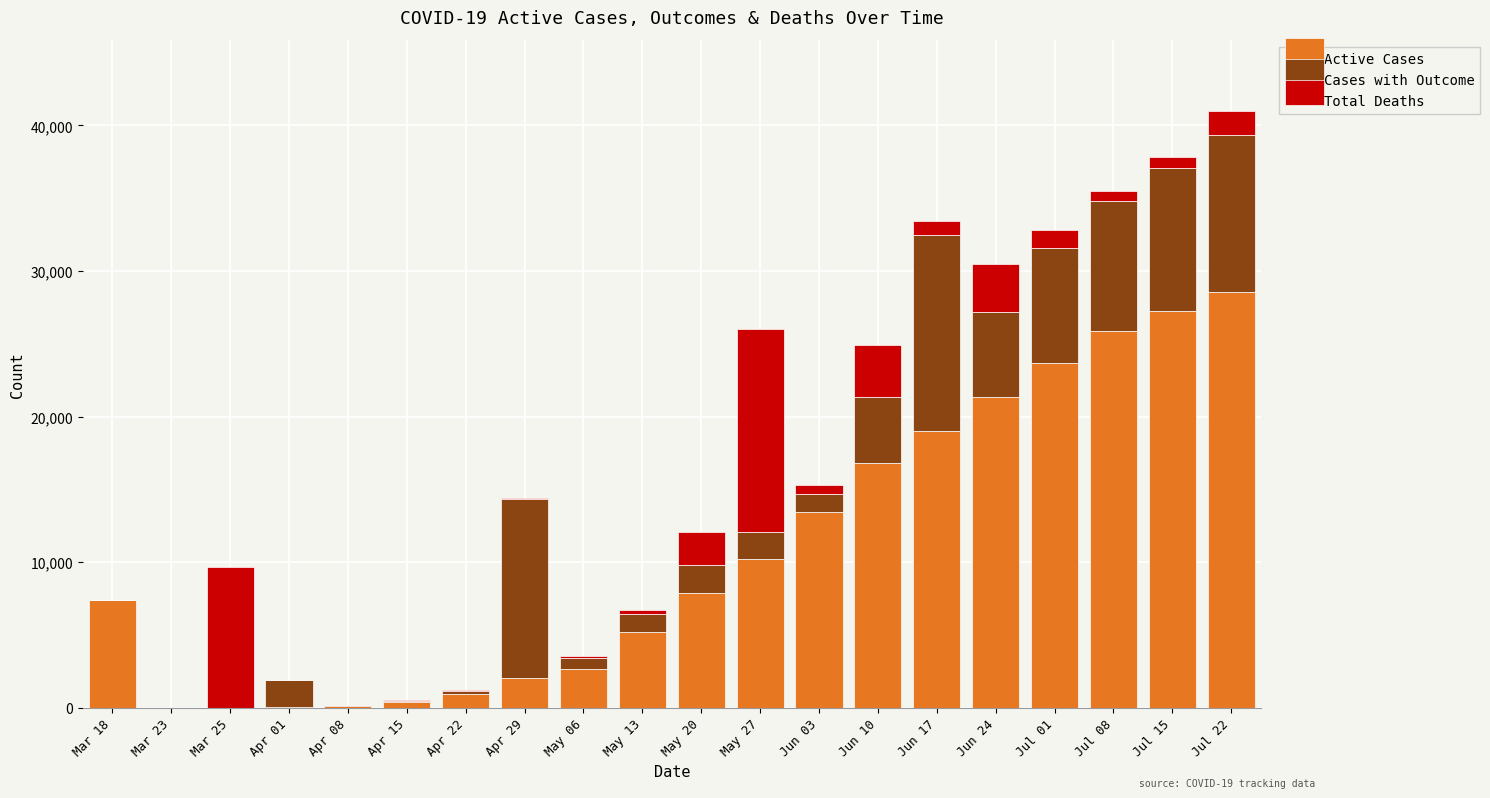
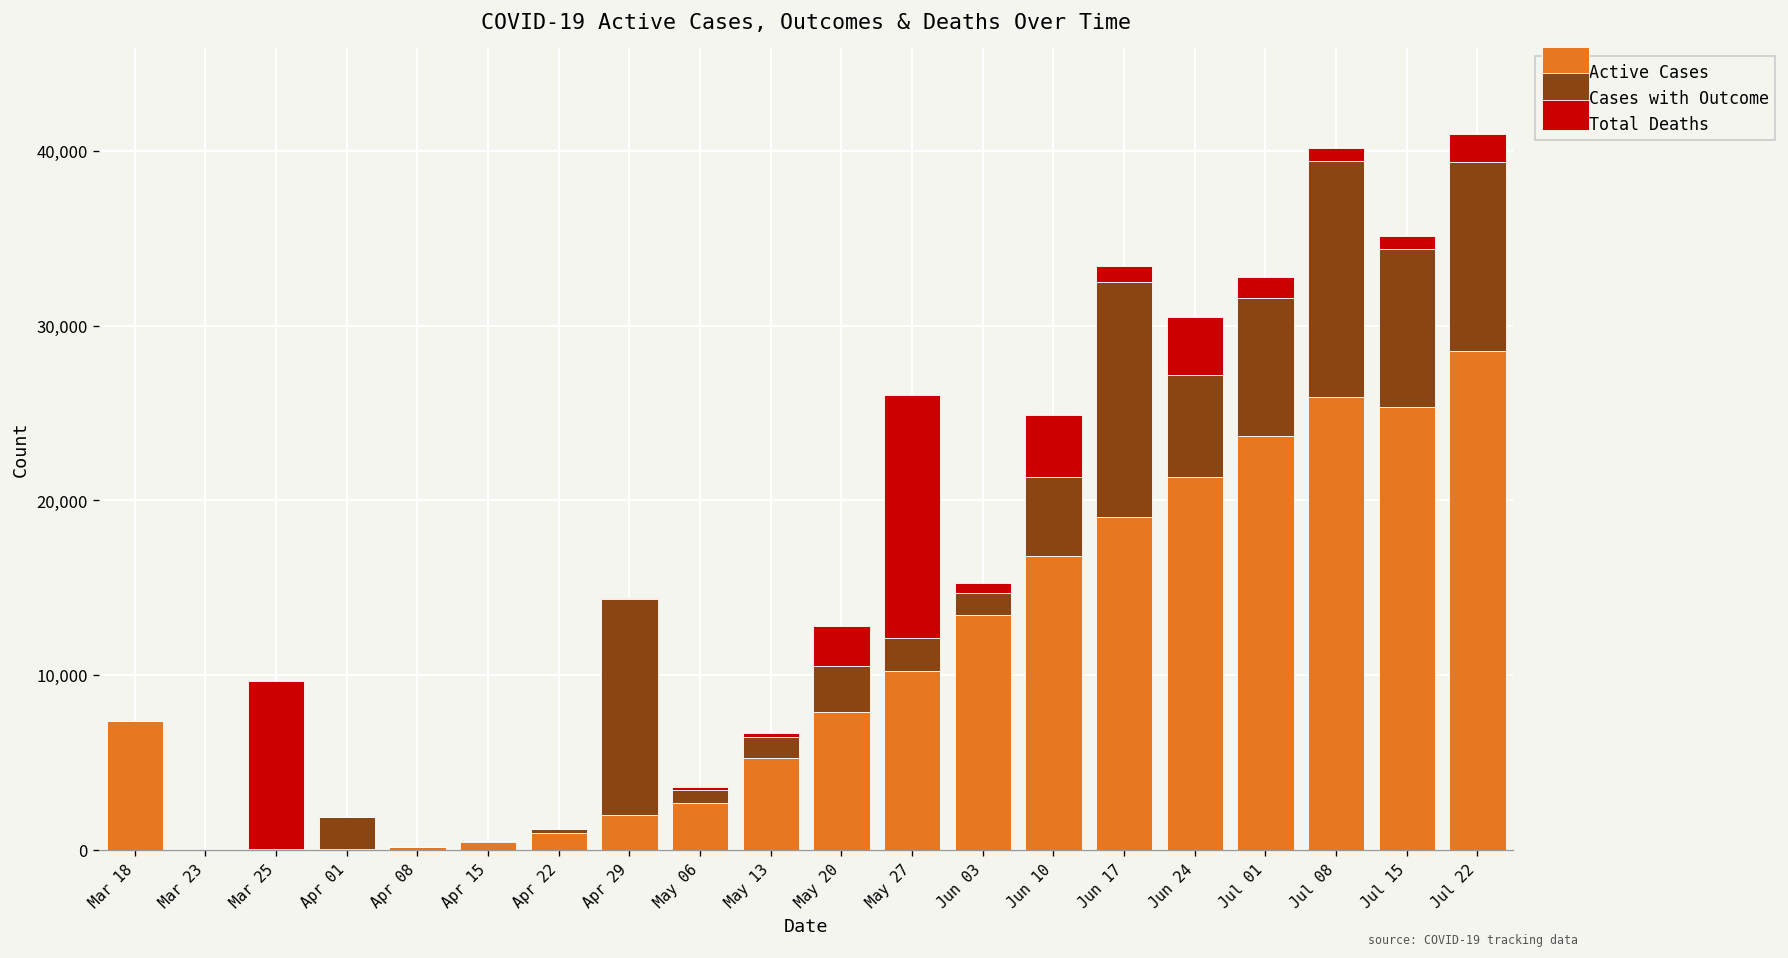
Cases with Outcome, May 20: 1,900 -> 2,600
Cases with Outcome, Jul 08: 8,900 -> 13,500
Active Cases, Jul 15: 27,200 -> 25,300
Cases with Outcome, Jul 15: 9,900 -> 9,100
